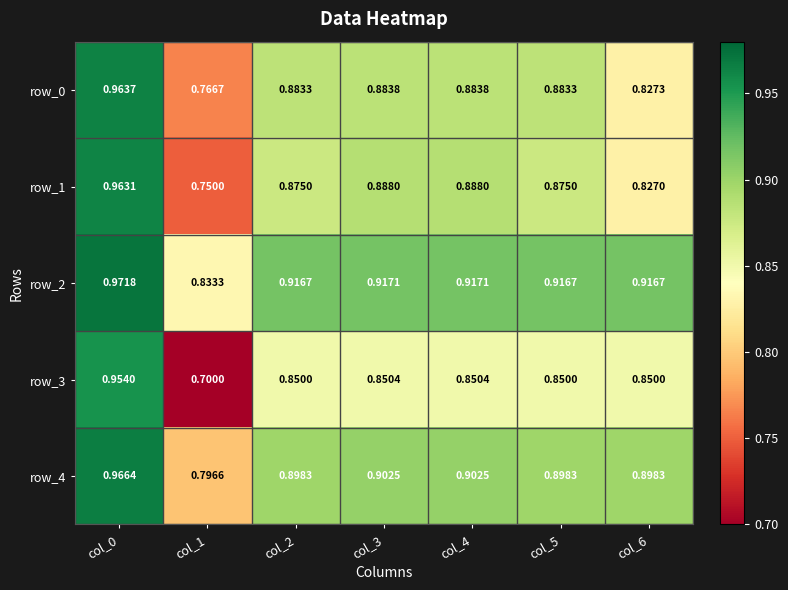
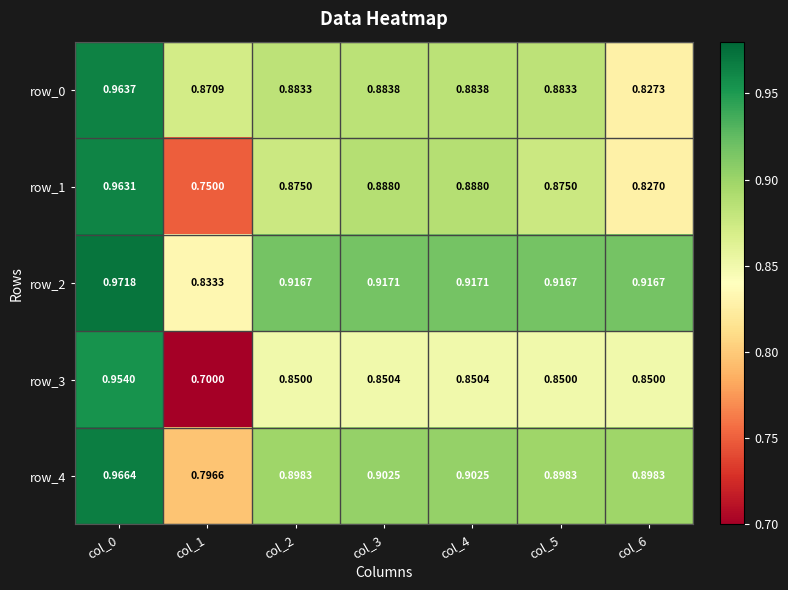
row_0, col_1: 0.7667 -> 0.8709
